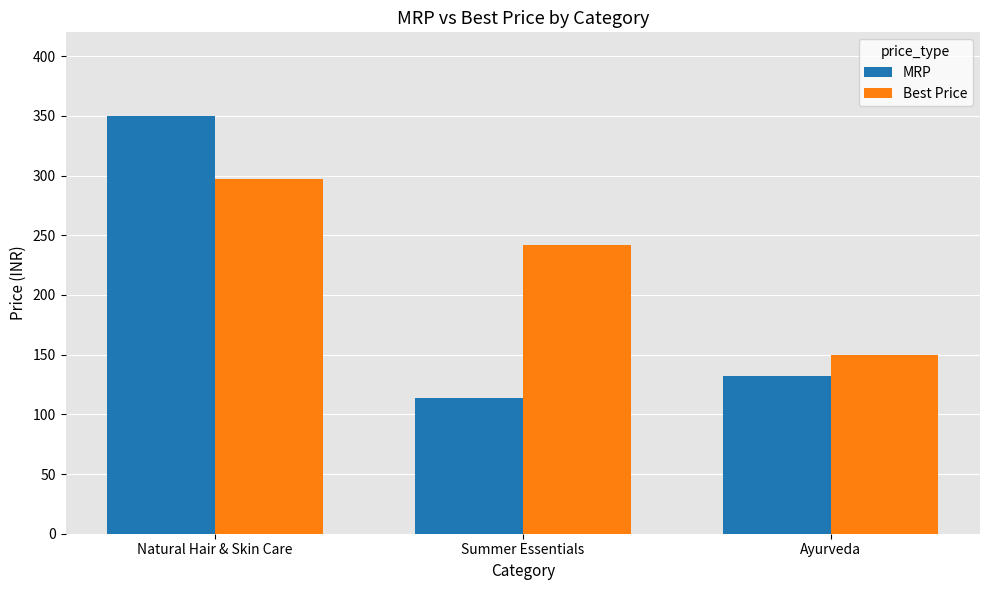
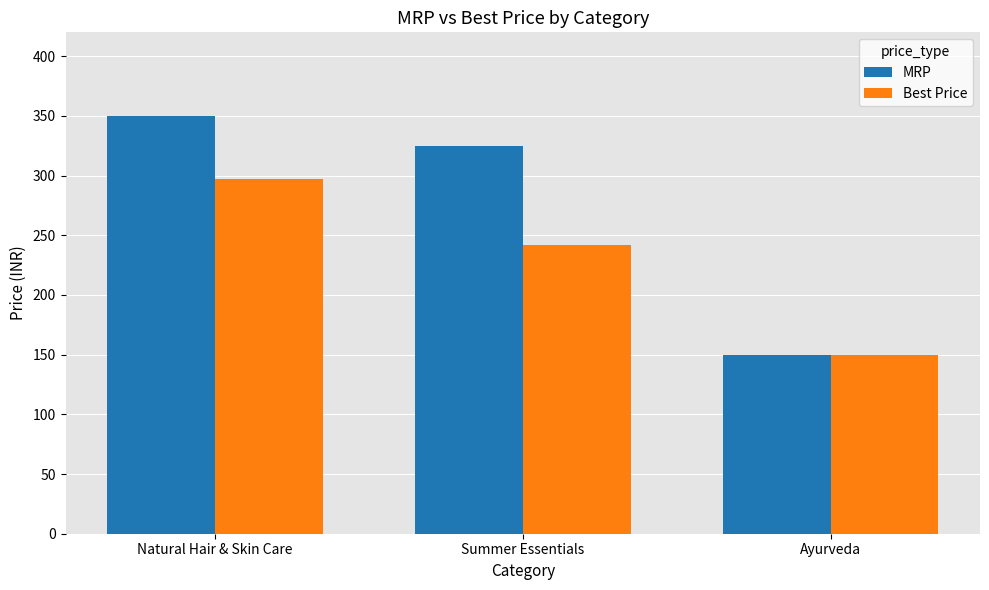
MRP, Summer Essentials: 114 -> 325
MRP, Ayurveda: 132 -> 150
